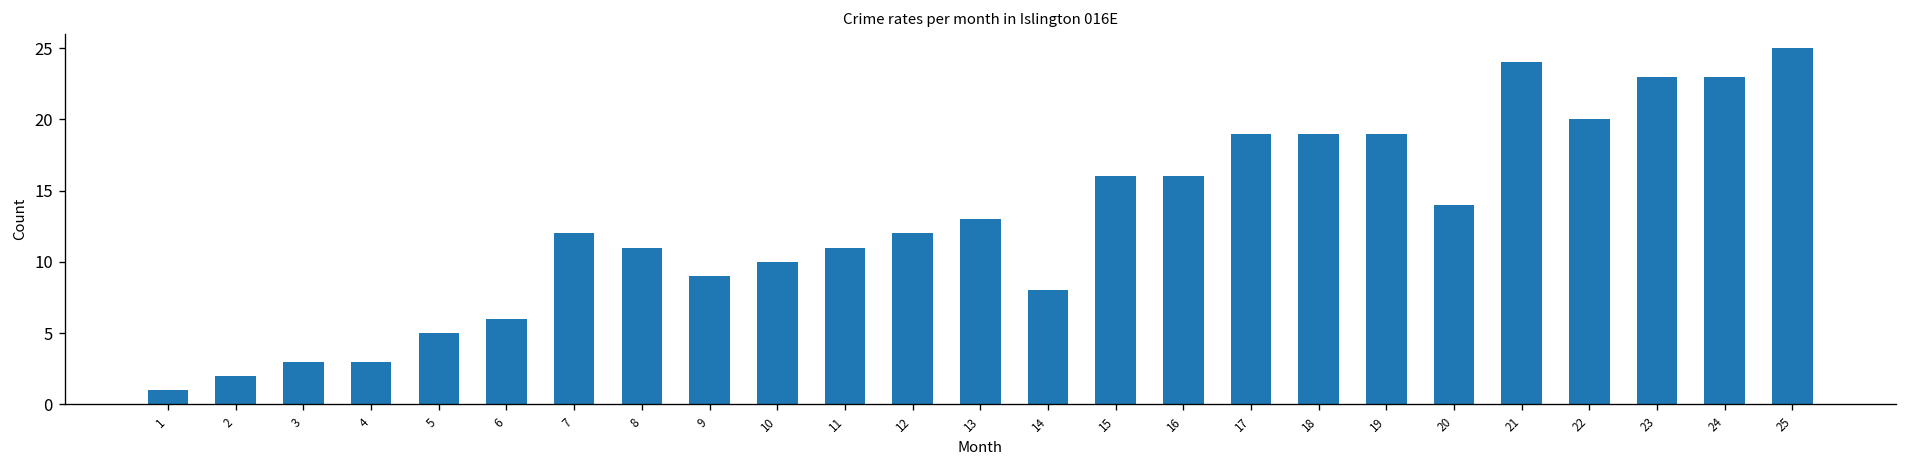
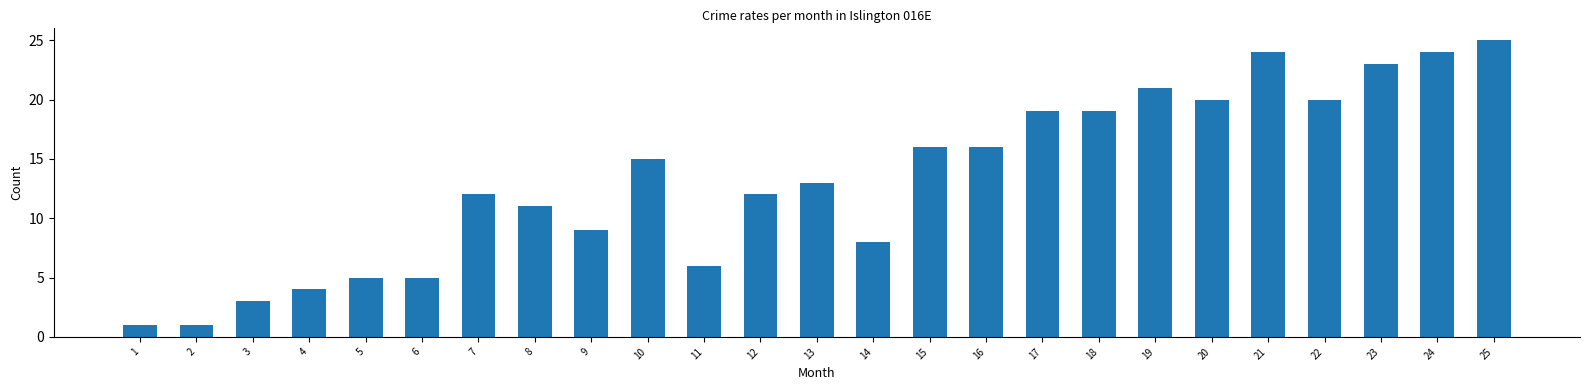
2: 2 -> 1
4: 3 -> 4
6: 6 -> 5
10: 10 -> 15
11: 11 -> 6
19: 19 -> 21
20: 14 -> 20
24: 23 -> 24
